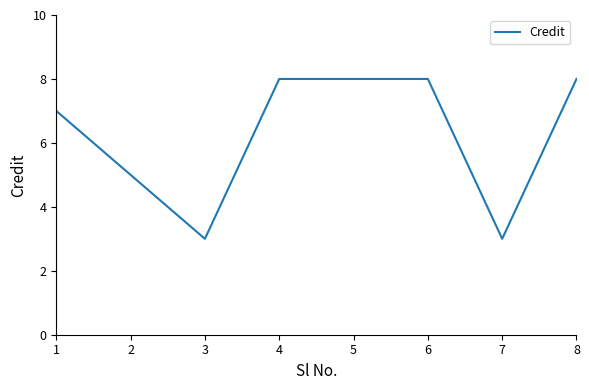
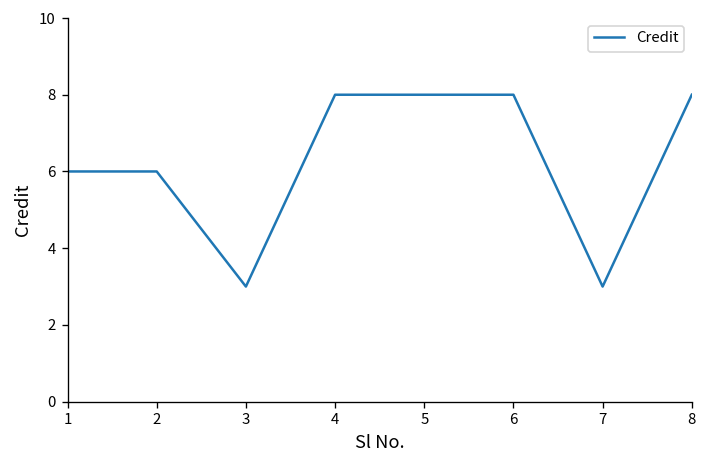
1: 7 -> 6
2: 5 -> 6
